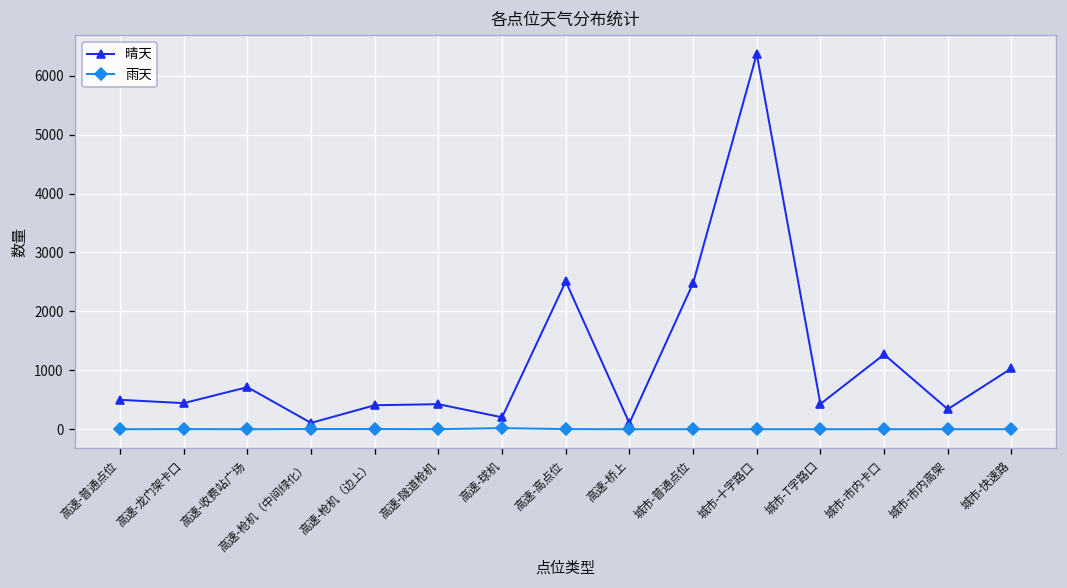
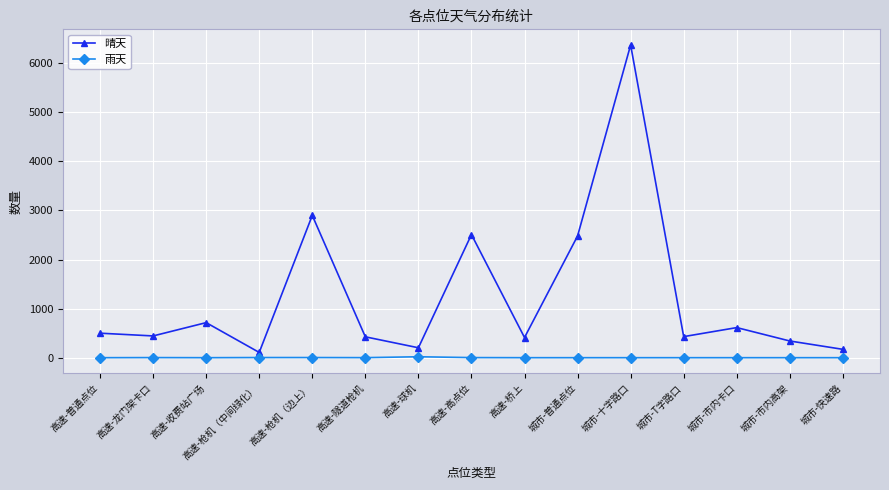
晴天, 高速-枪机（边上）: 400 -> 2900
晴天, 高速-桥上: 100 -> 400
晴天, 城市-市内卡口: 1300 -> 600
晴天, 城市-快速路: 1000 -> 200
